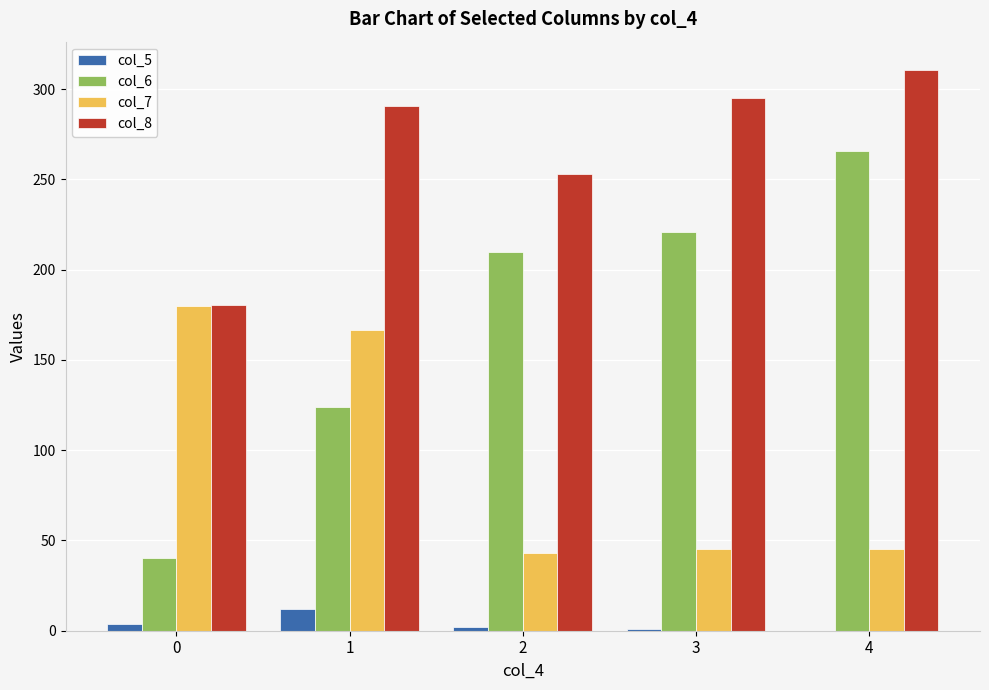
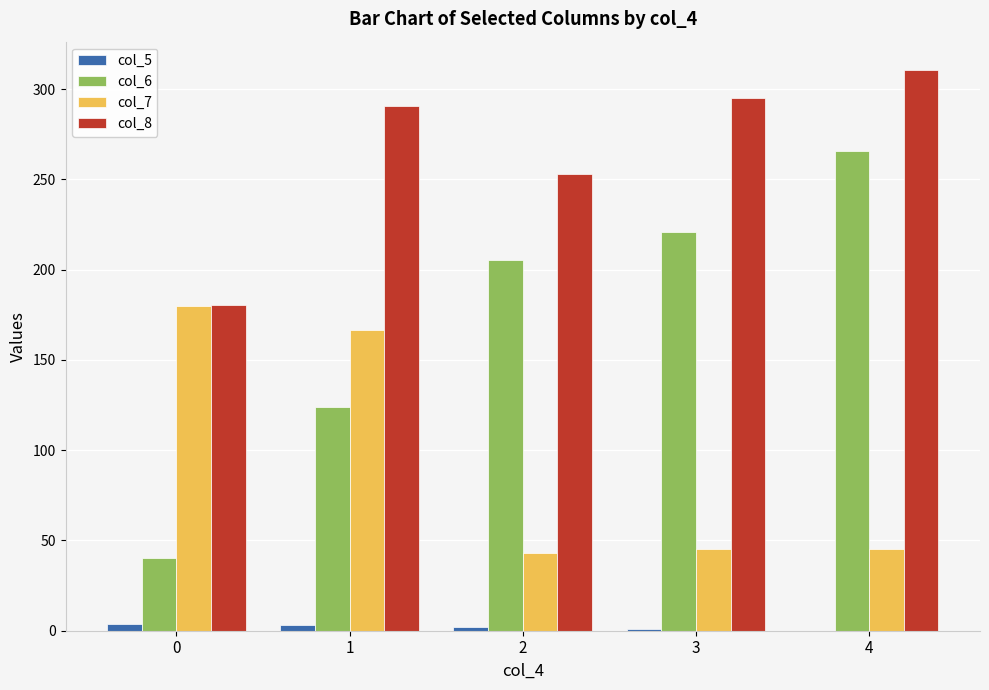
col_5, 1: 12 -> 3
col_6, 2: 210 -> 205
